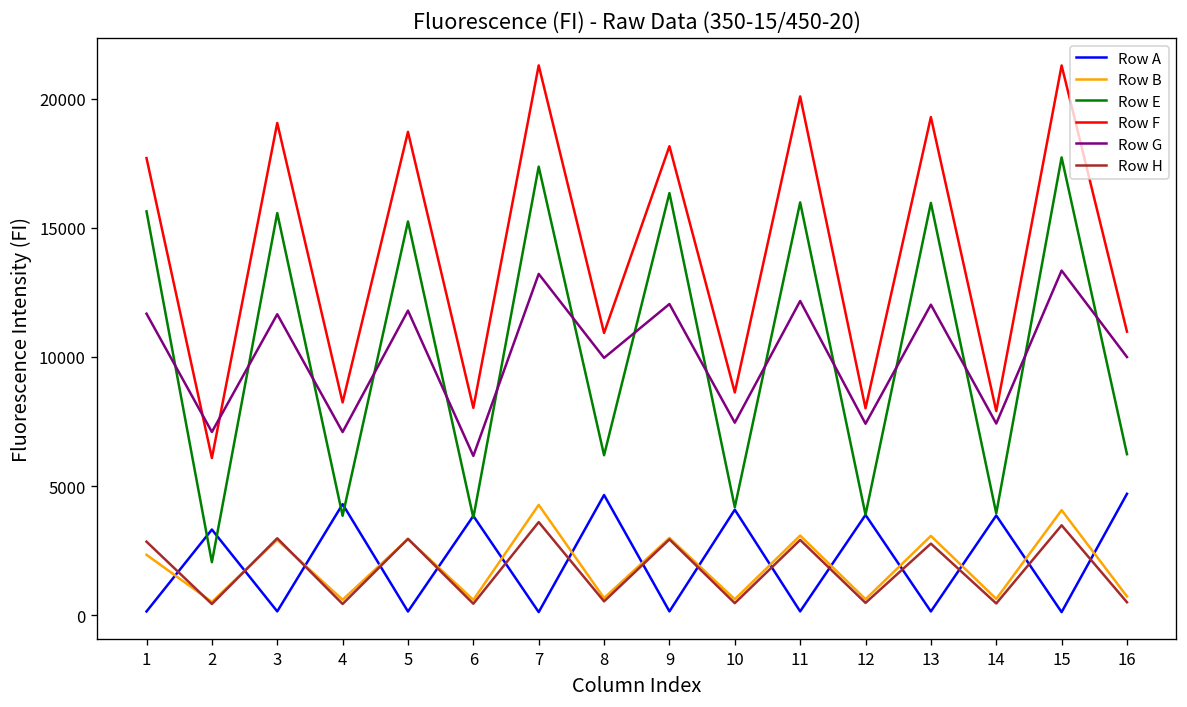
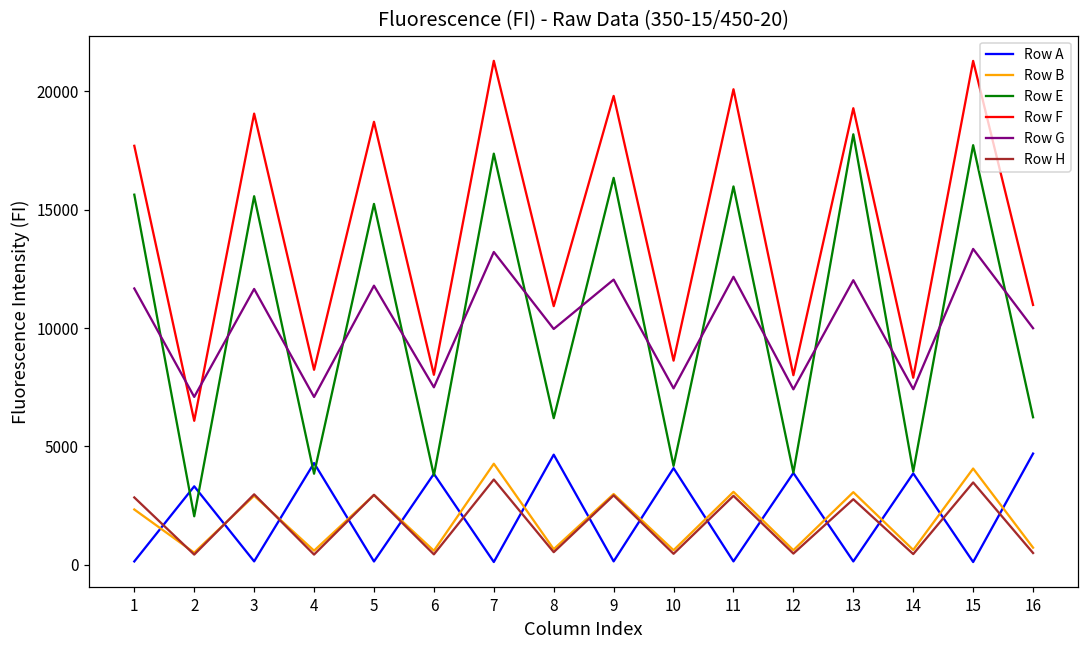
Row G, 6: 6200 -> 7500
Row F, 9: 18200 -> 19800
Row E, 13: 16000 -> 18200
